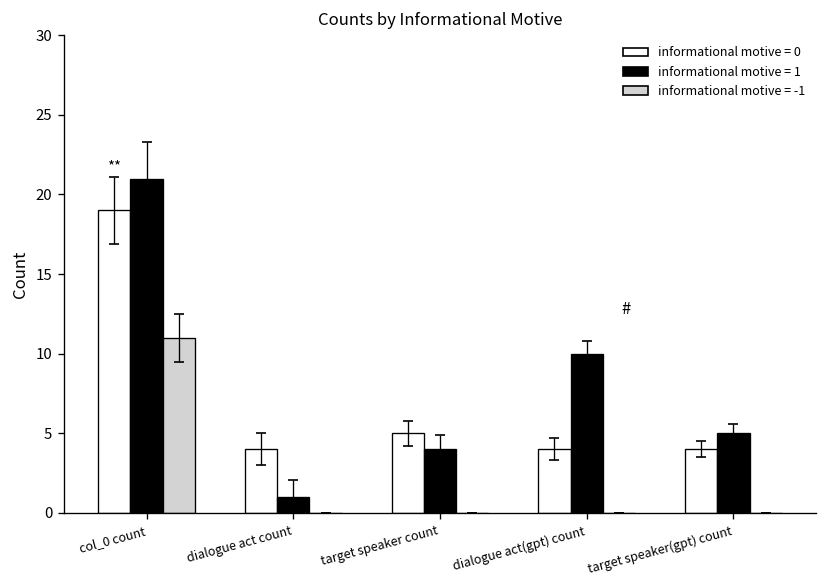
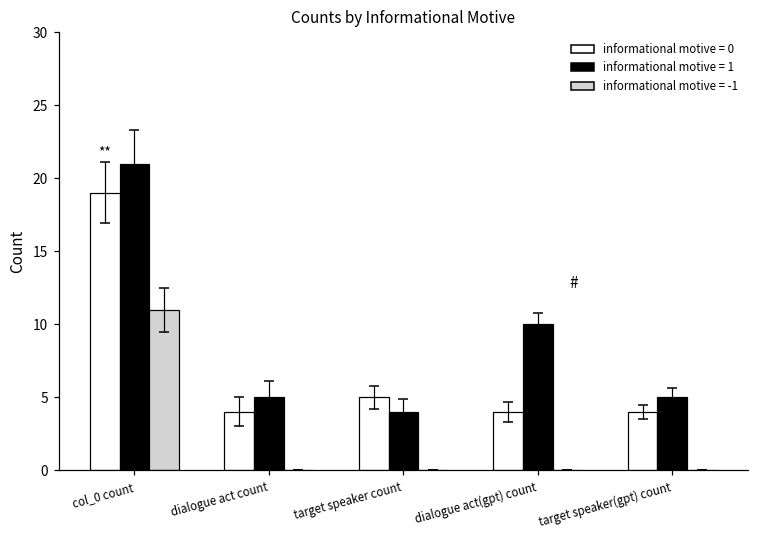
informational motive = 1, dialogue act count: 1 -> 5
